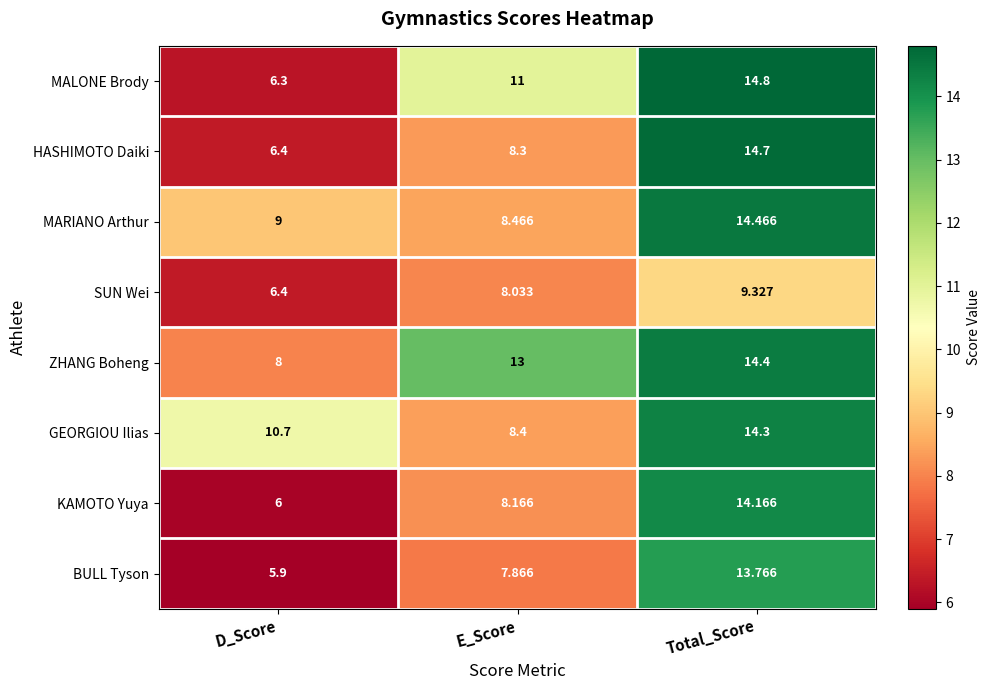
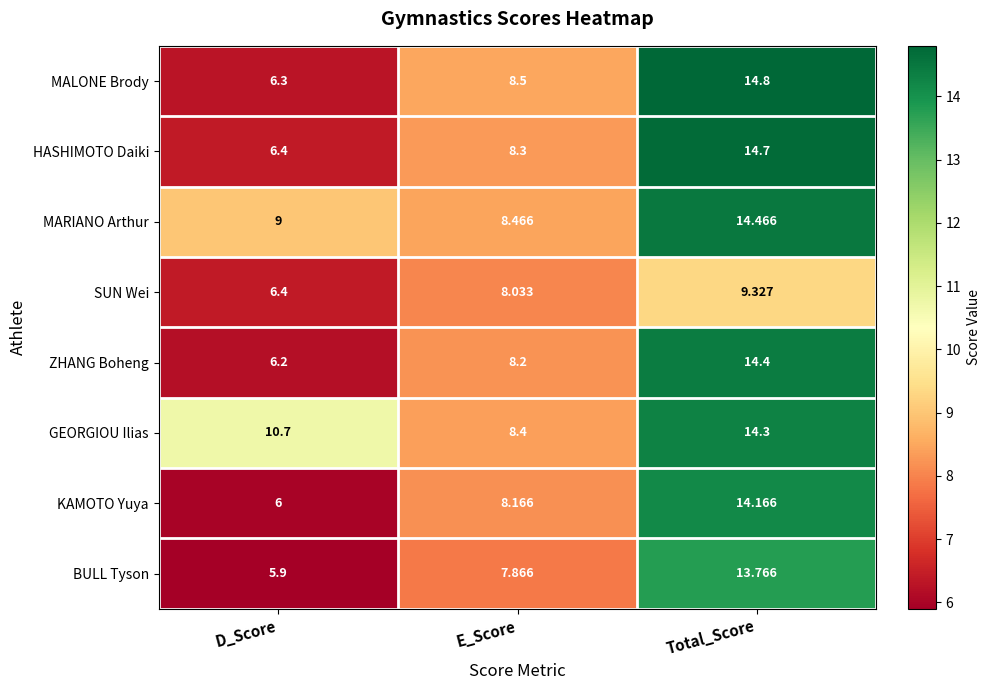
MALONE Brody, E_Score: 11 -> 8.5
ZHANG Boheng, D_Score: 8 -> 6.2
ZHANG Boheng, E_Score: 13 -> 8.2
